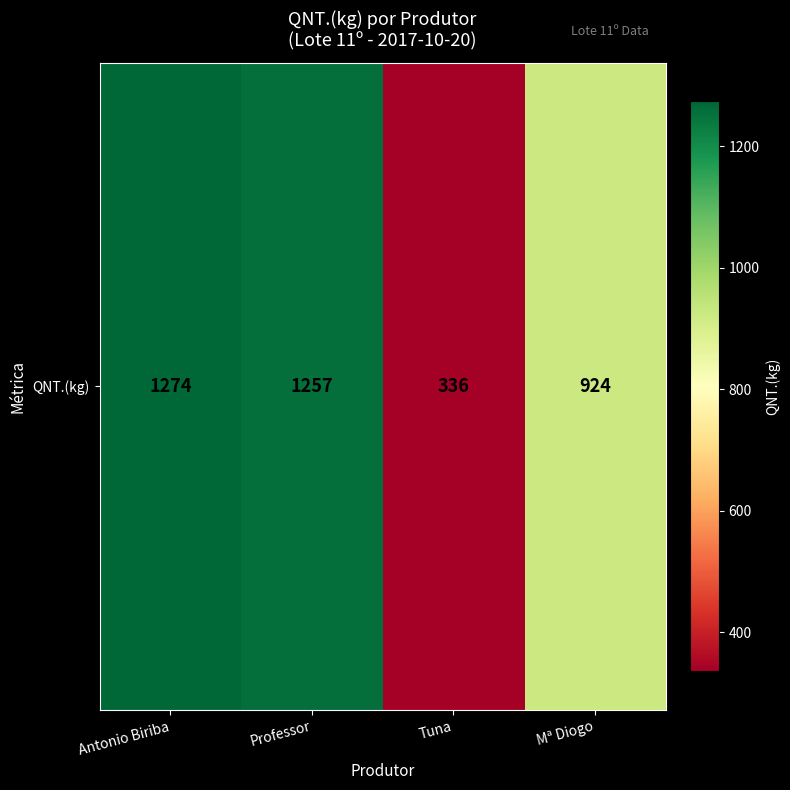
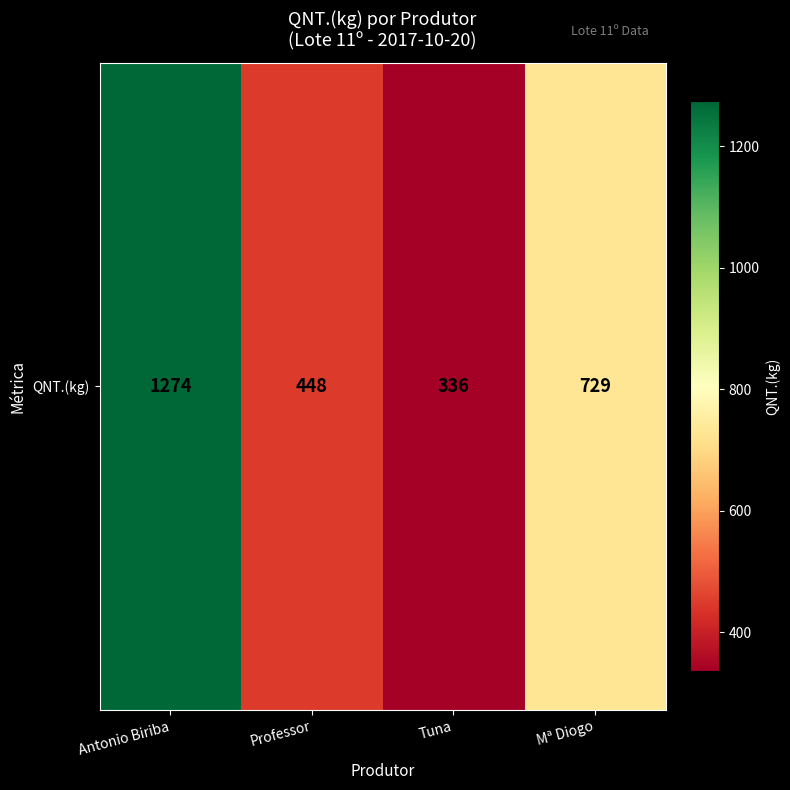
QNT.(kg), Professor: 1257 -> 448
QNT.(kg), Mª Diogo: 924 -> 729
